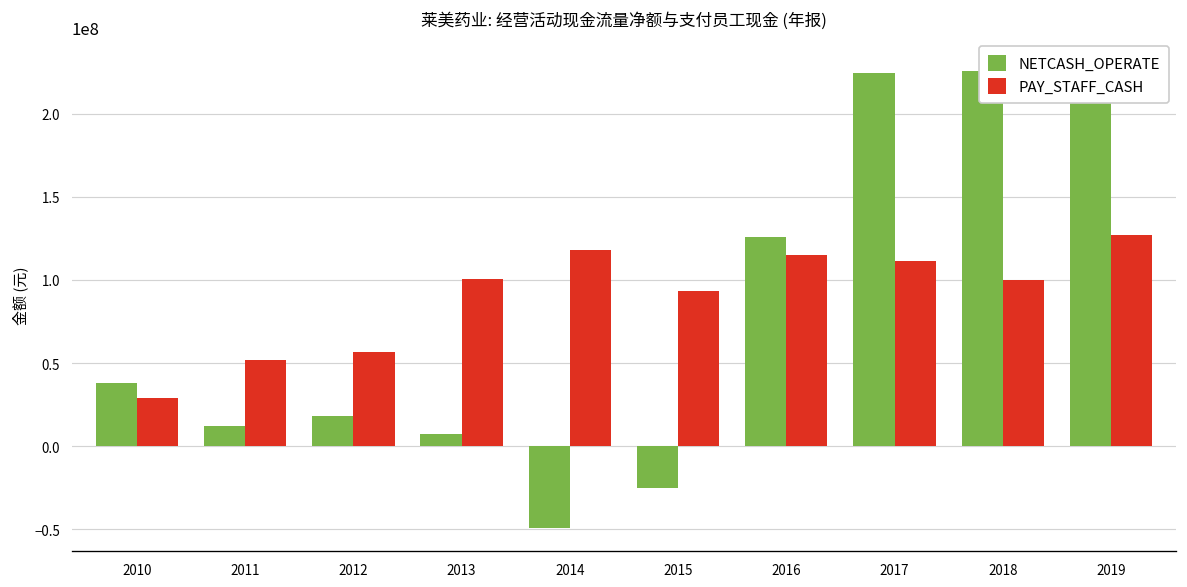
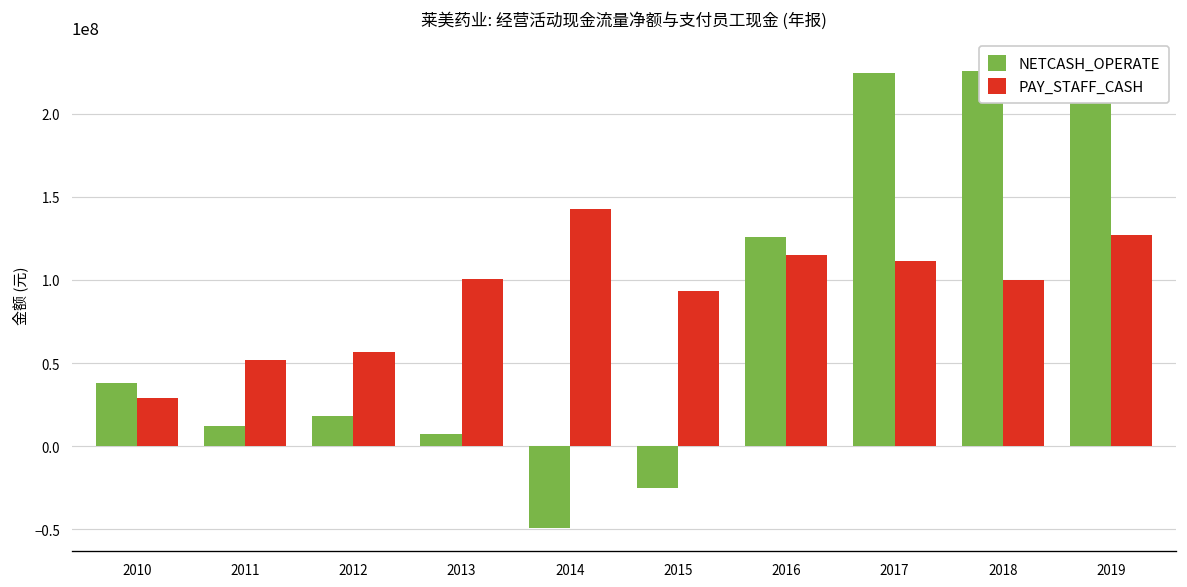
PAY_STAFF_CASH, 2014: 118000000 -> 143000000
